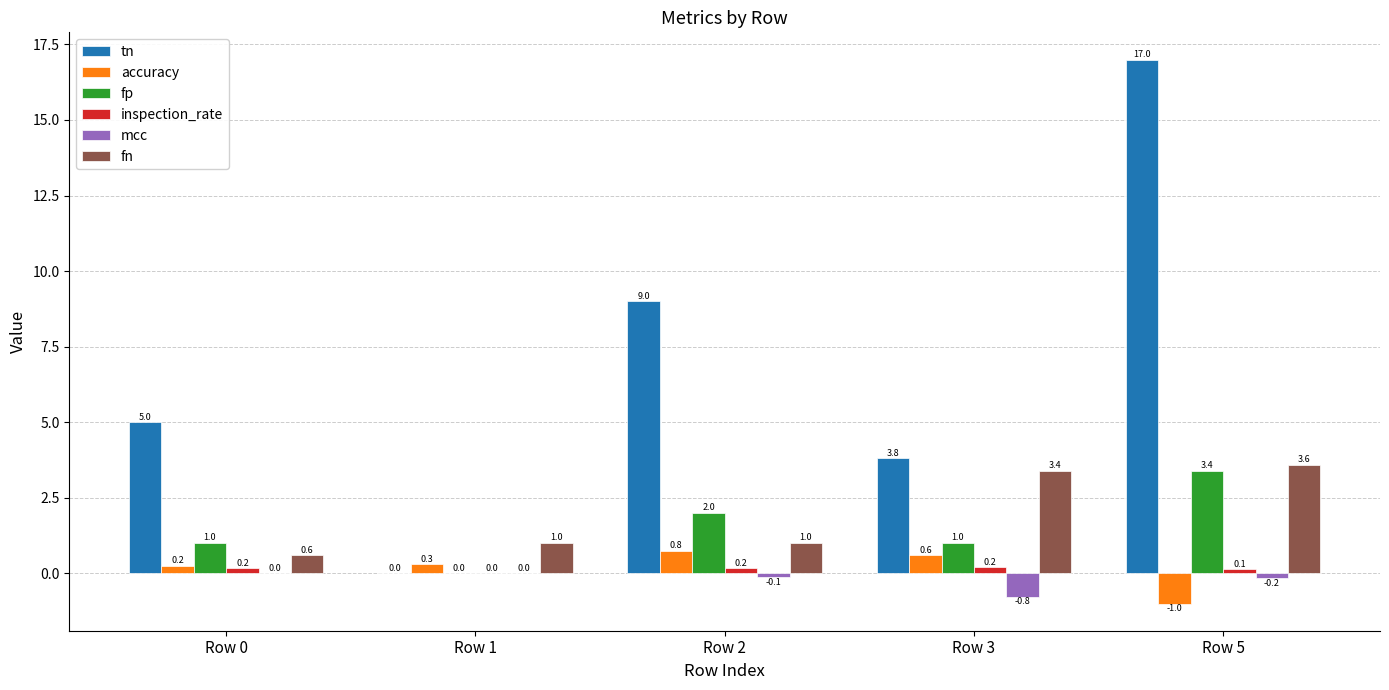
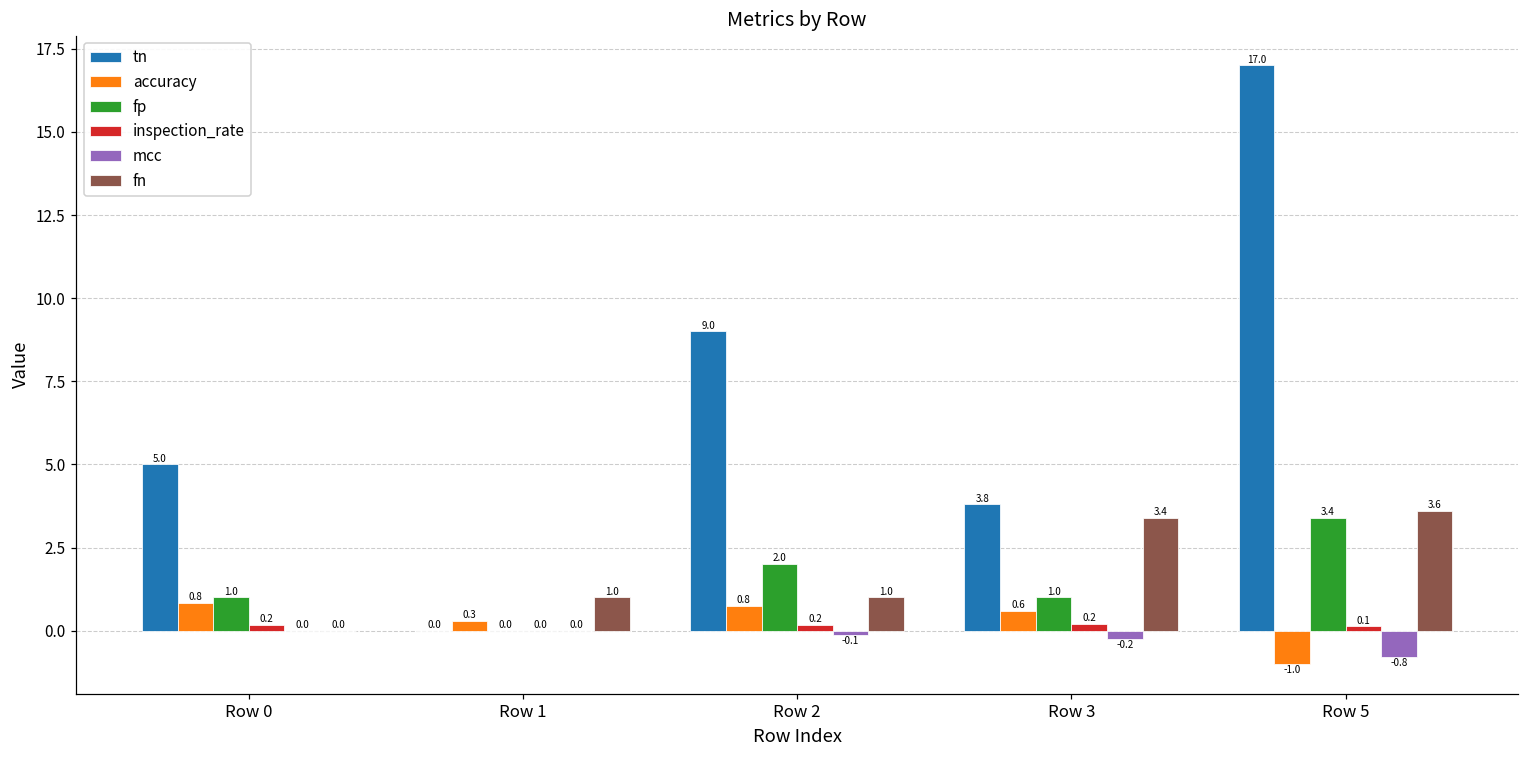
accuracy, Row 0: 0.2 -> 0.8
fn, Row 0: 0.6 -> 0.0
mcc, Row 3: -0.8 -> -0.2
mcc, Row 5: -0.2 -> -0.8
